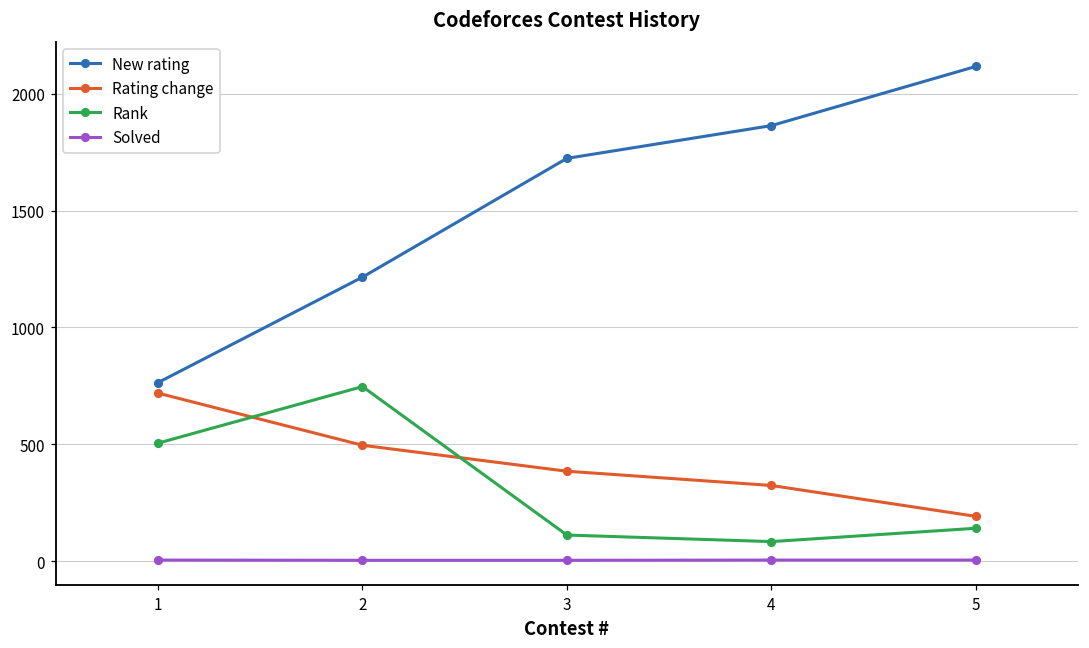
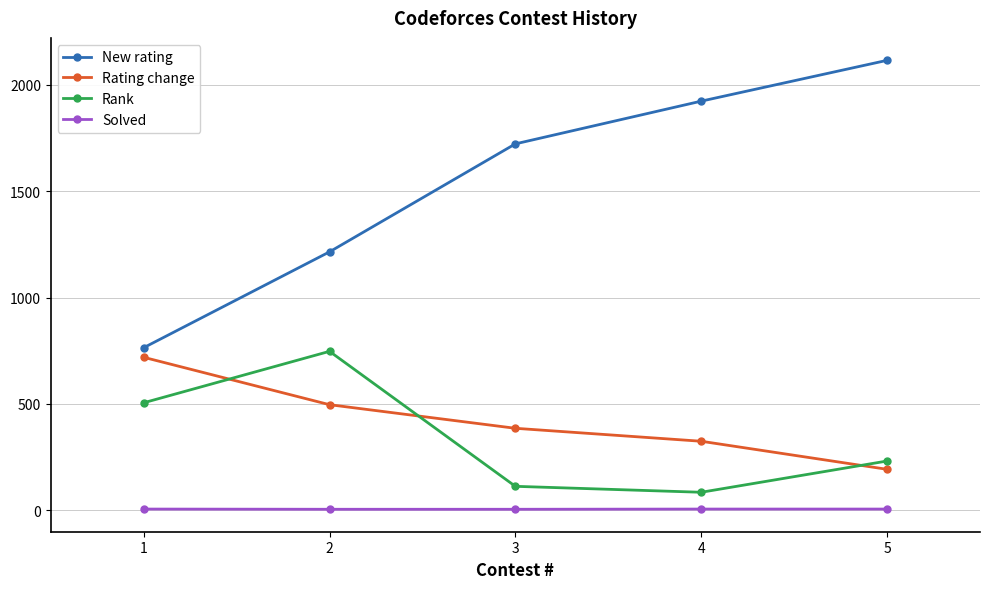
New rating, 4: 1860 -> 1920
Rank, 5: 140 -> 230
